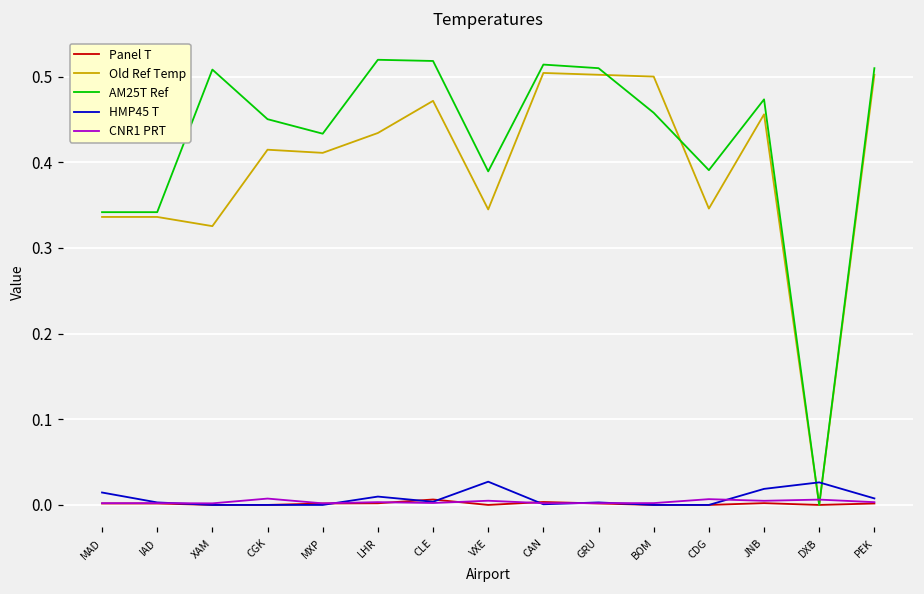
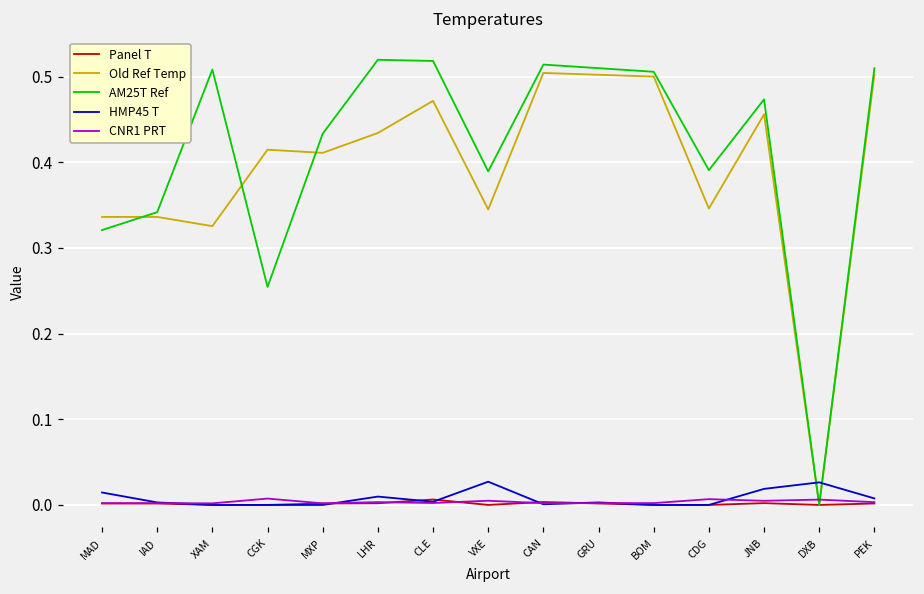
AM25T Ref, MAD: 0.34 -> 0.32
AM25T Ref, CGK: 0.45 -> 0.25
AM25T Ref, BOM: 0.46 -> 0.51
